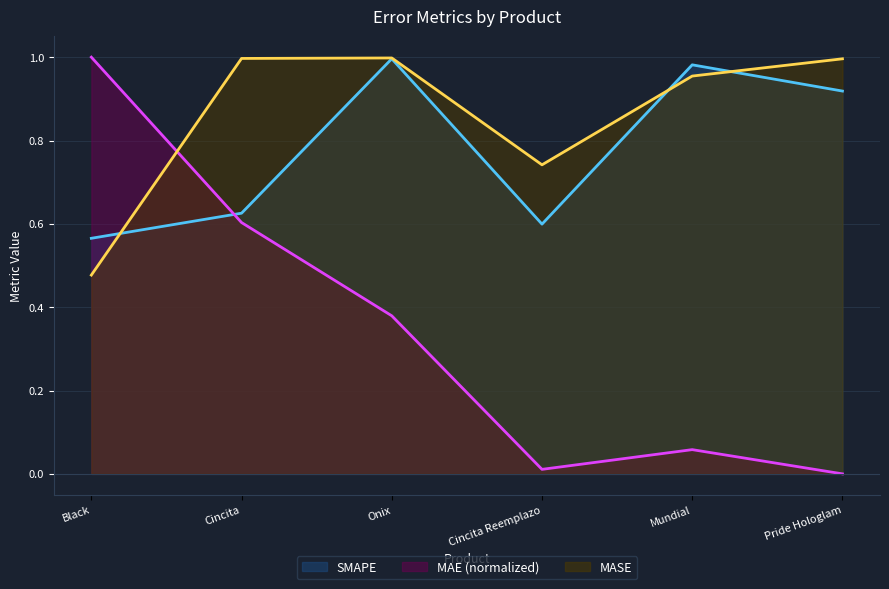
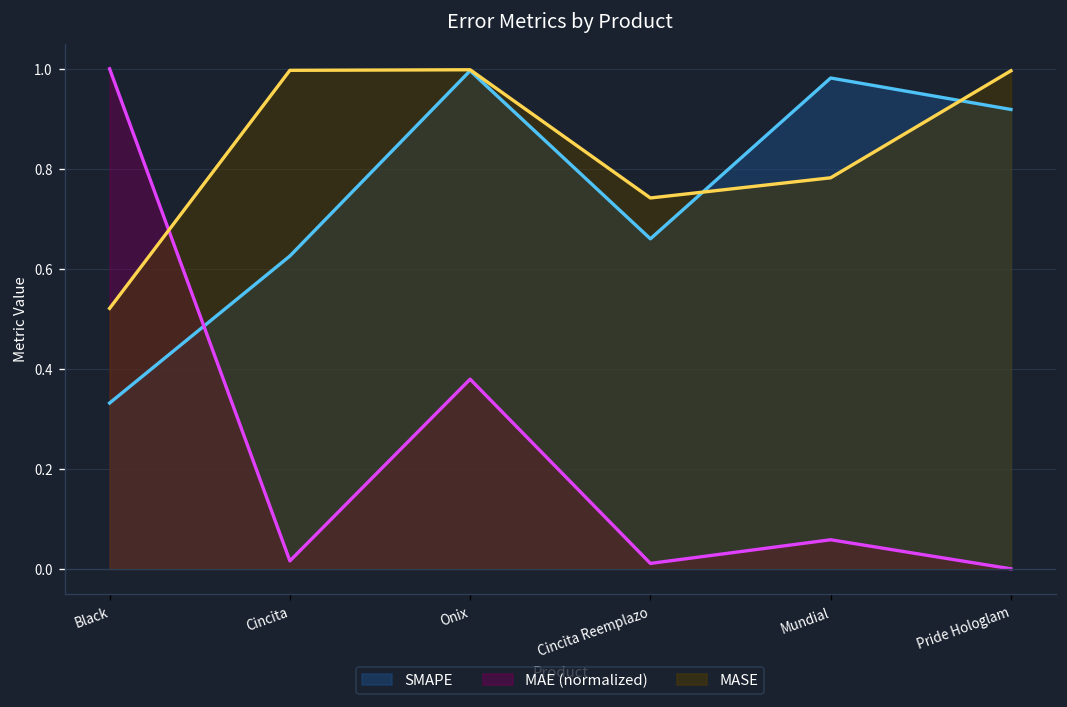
SMAPE, Black: 0.57 -> 0.33
MASE, Black: 0.48 -> 0.52
MAE (normalized), Cincita: 0.60 -> 0.02
SMAPE, Cincita Reemplazo: 0.60 -> 0.66
MASE, Mundial: 0.95 -> 0.78
